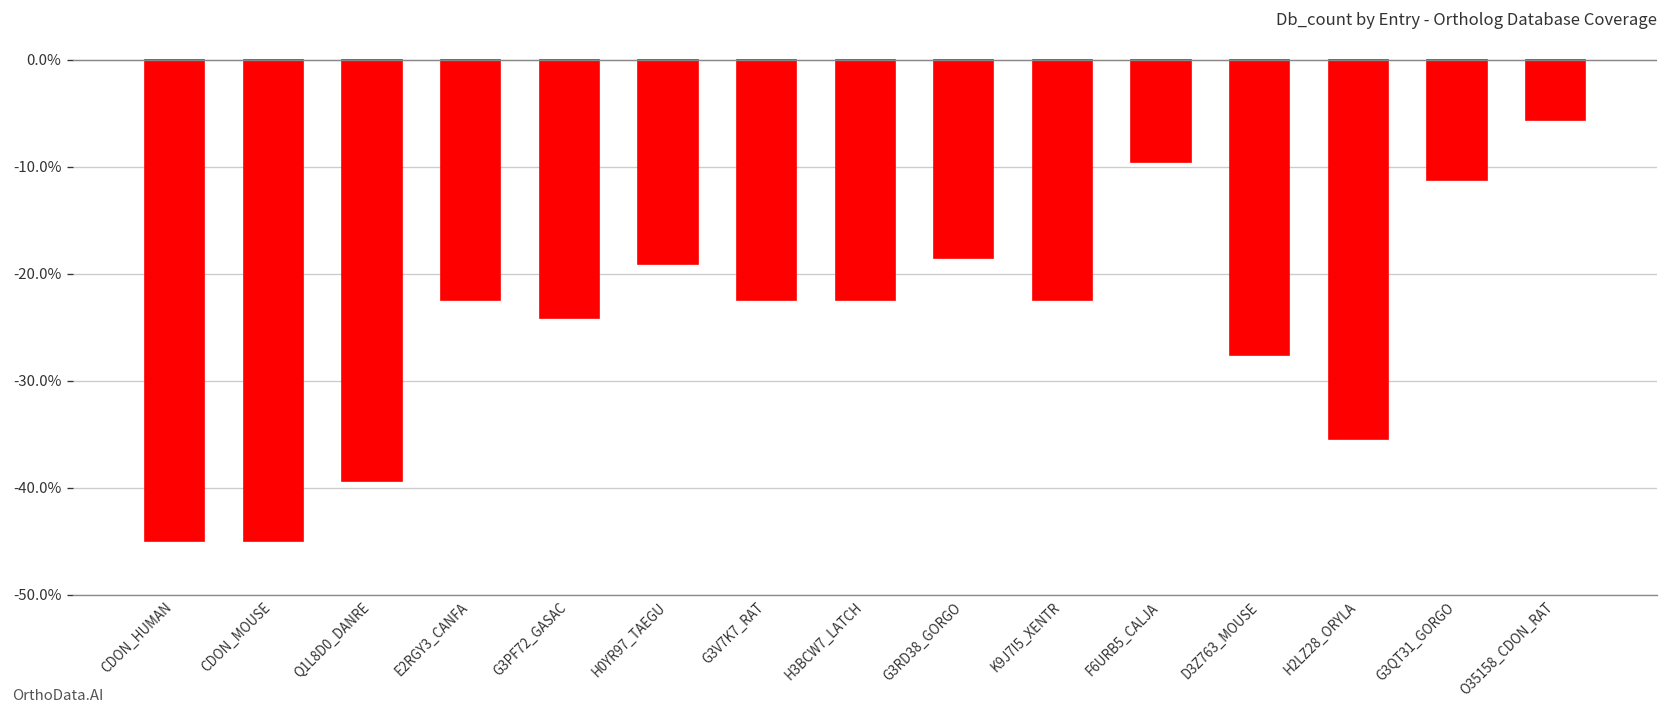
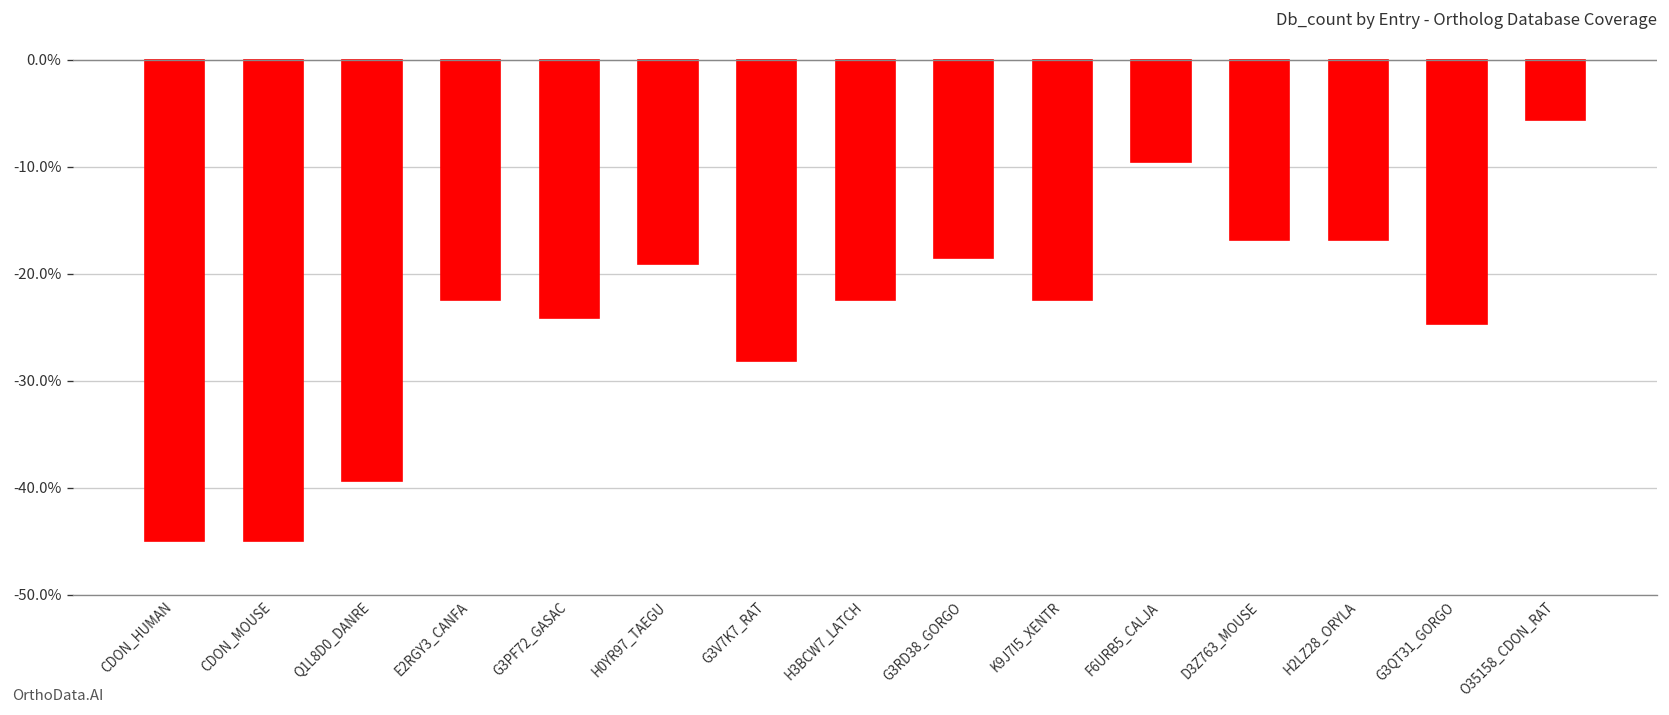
G3V7K7_RAT: -23% -> -28%
D3Z763_MOUSE: -28% -> -17%
H2LZ28_ORYLA: -35% -> -17%
G3QT31_GORGO: -11% -> -25%
